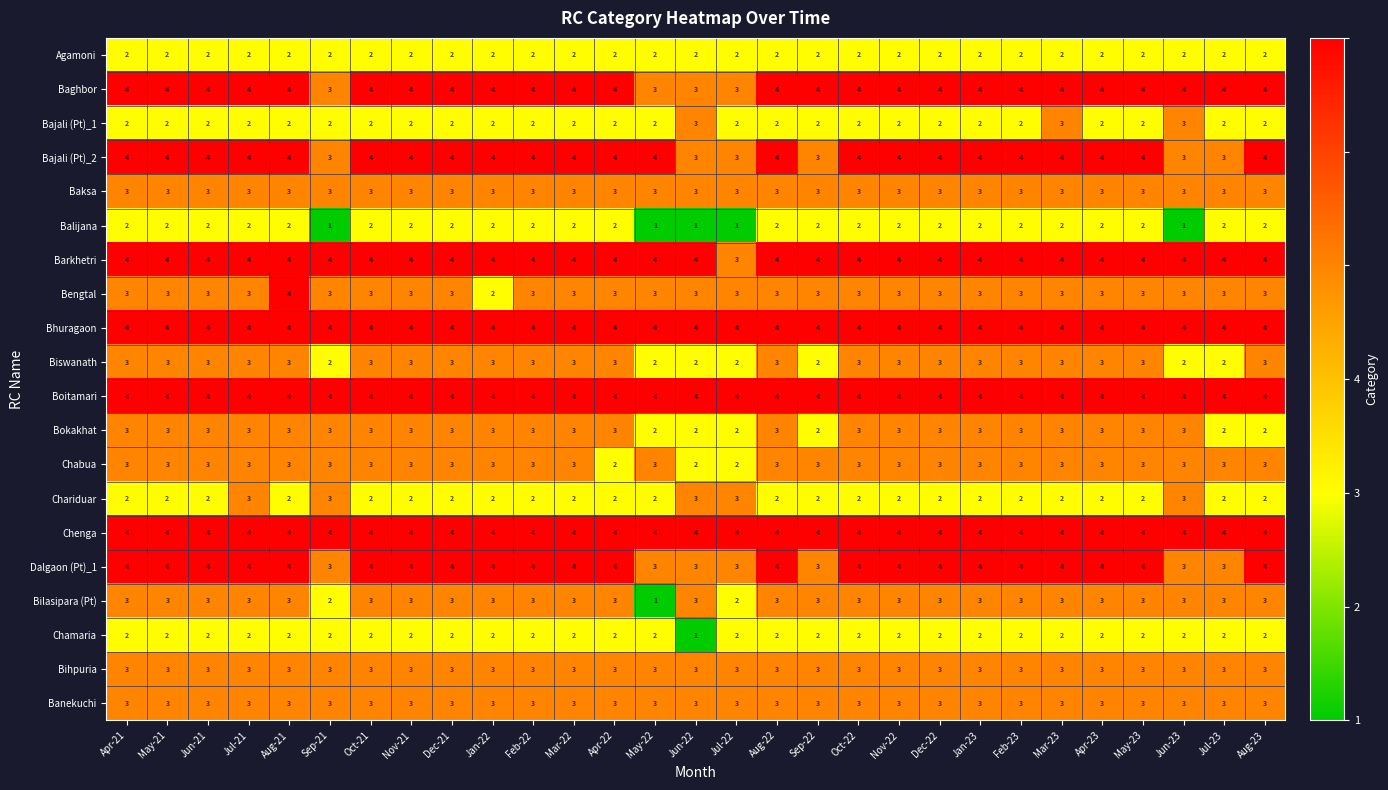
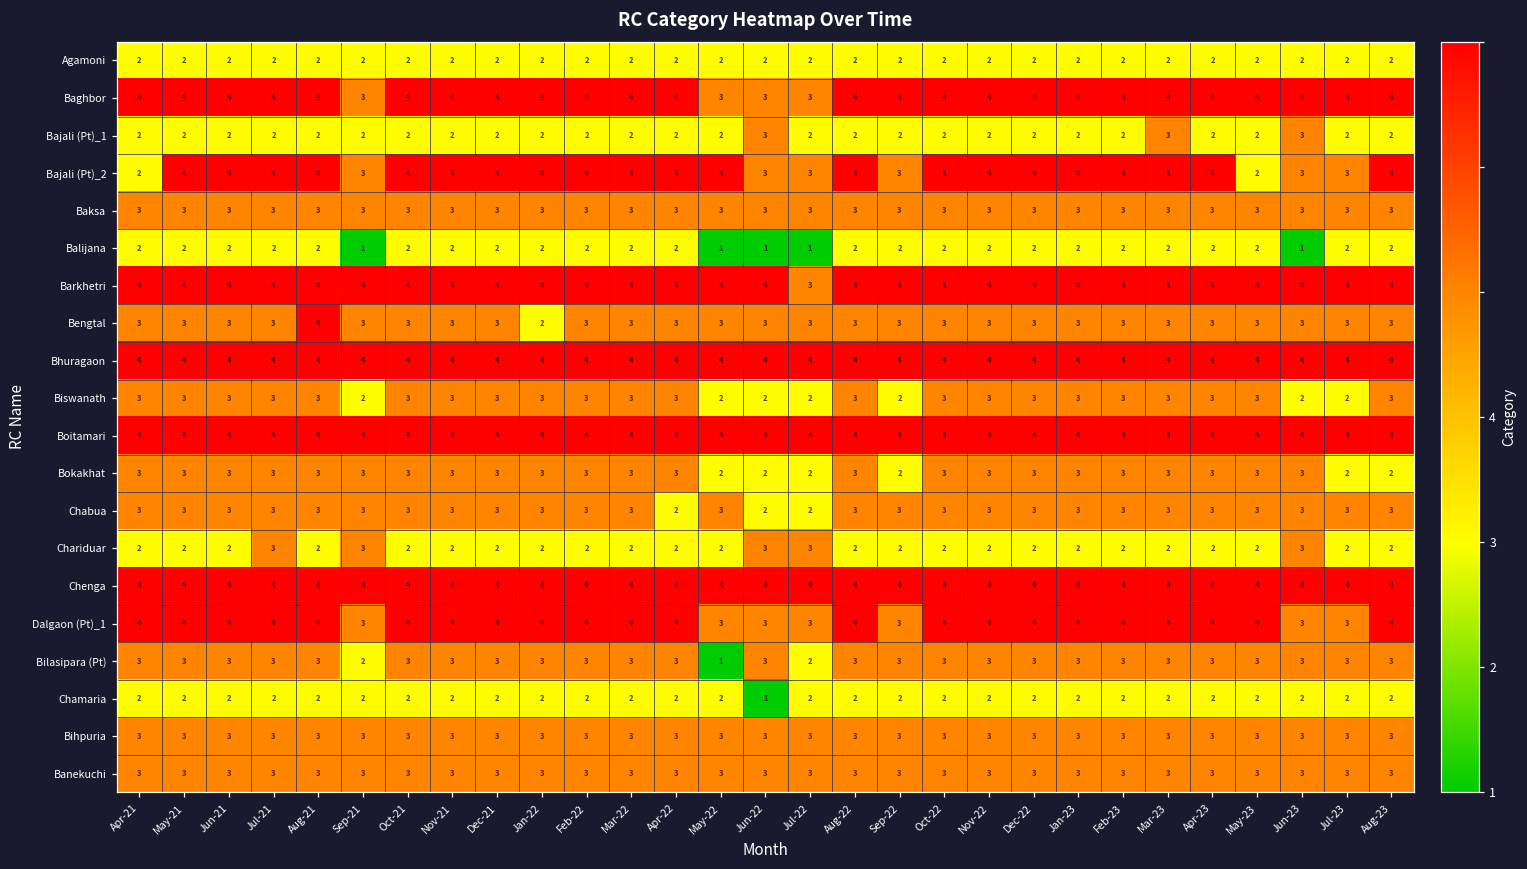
Bajali (Pt)_2, Apr-21: 4 -> 2
Bajali (Pt)_2, May-23: 4 -> 2
